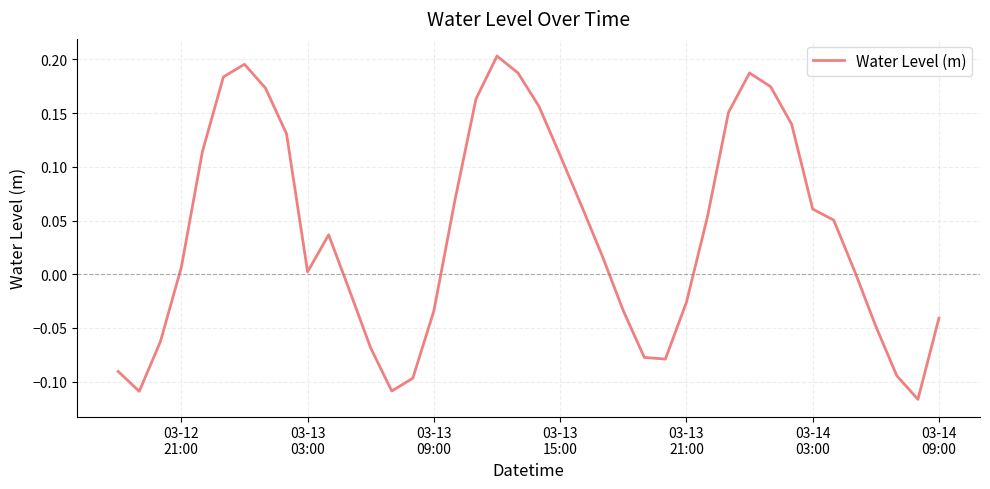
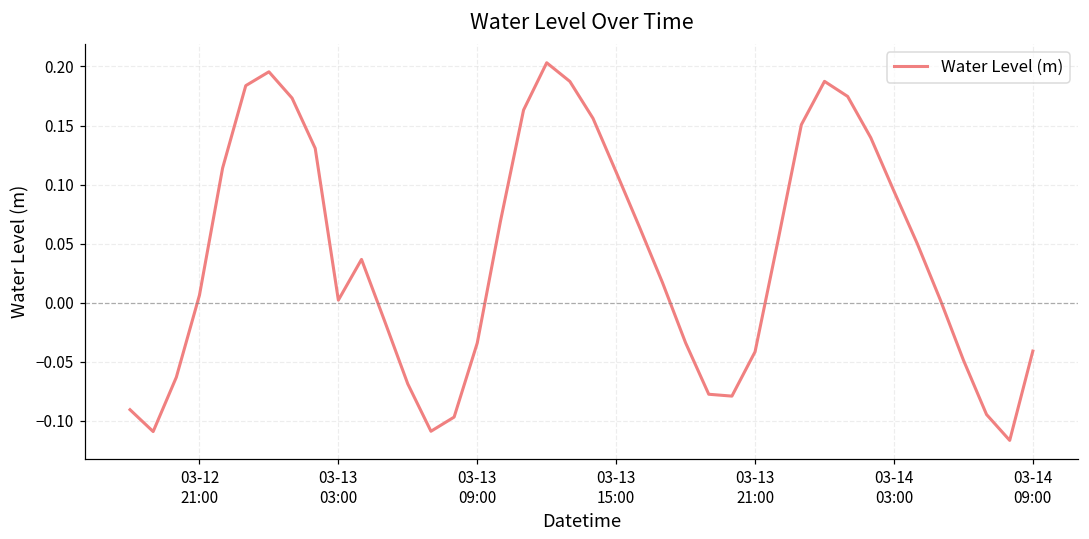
03-13 21:00: -0.026 -> -0.042
03-14 03:00: 0.061 -> 0.094
